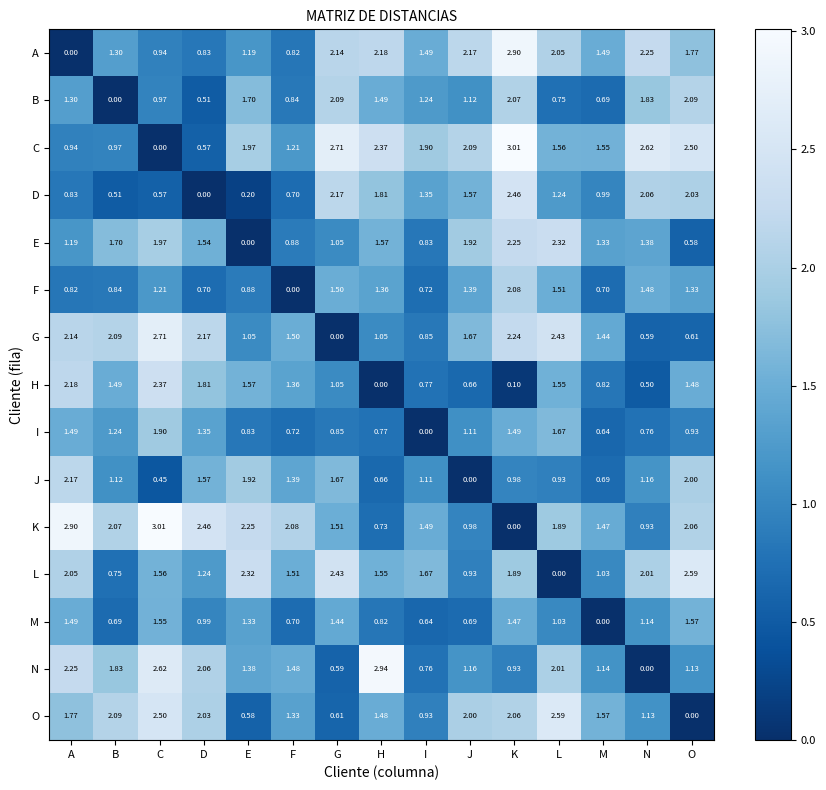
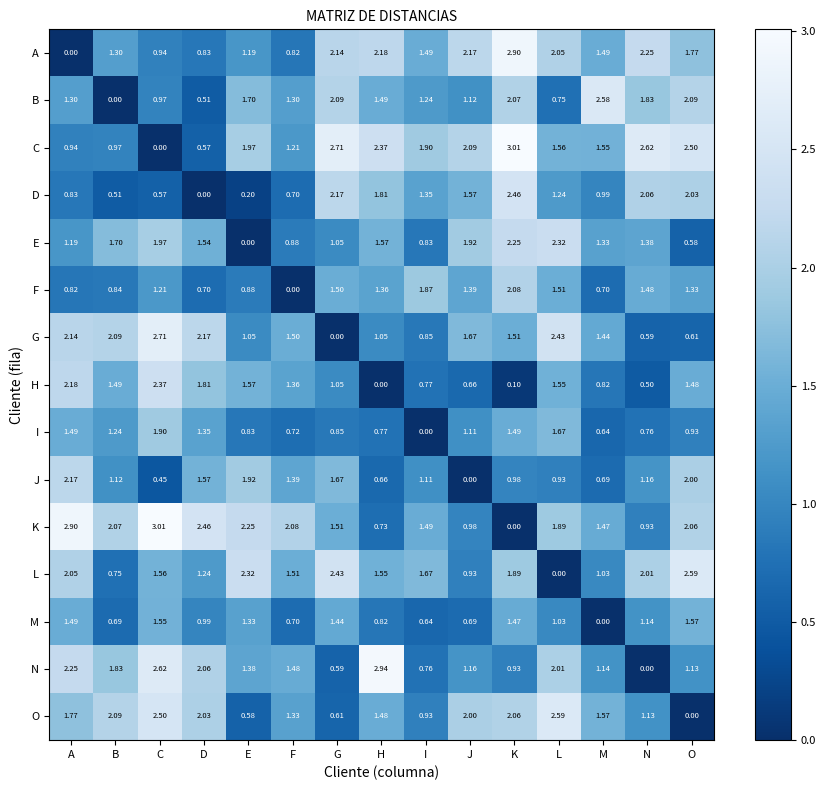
B, F: 0.84 -> 1.30
B, M: 0.69 -> 2.58
F, I: 0.72 -> 1.87
G, K: 2.24 -> 1.51
